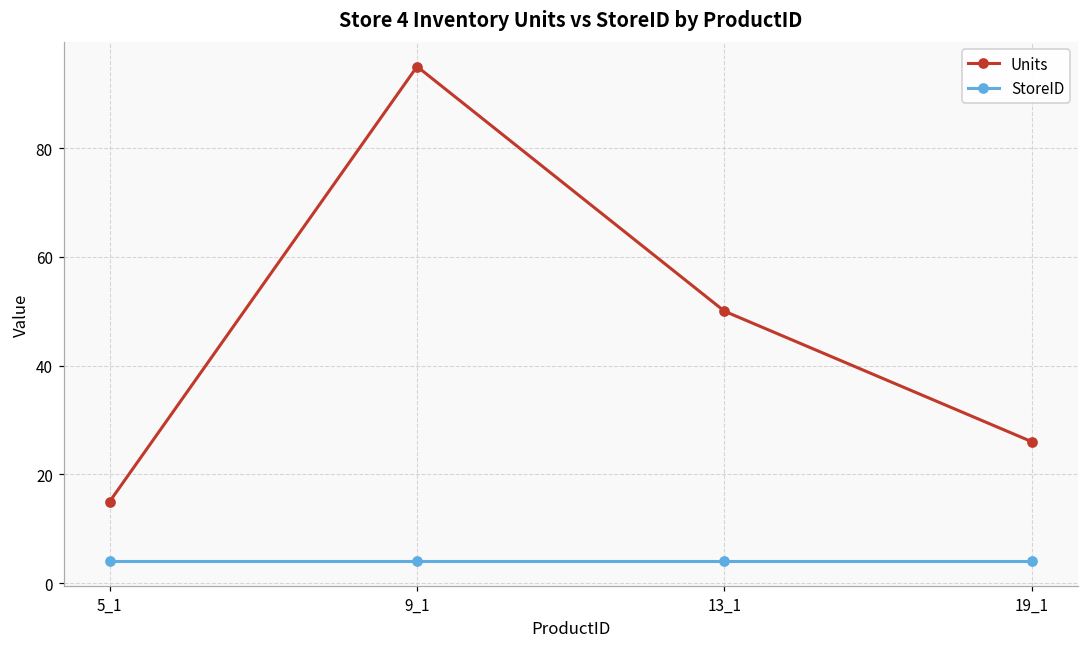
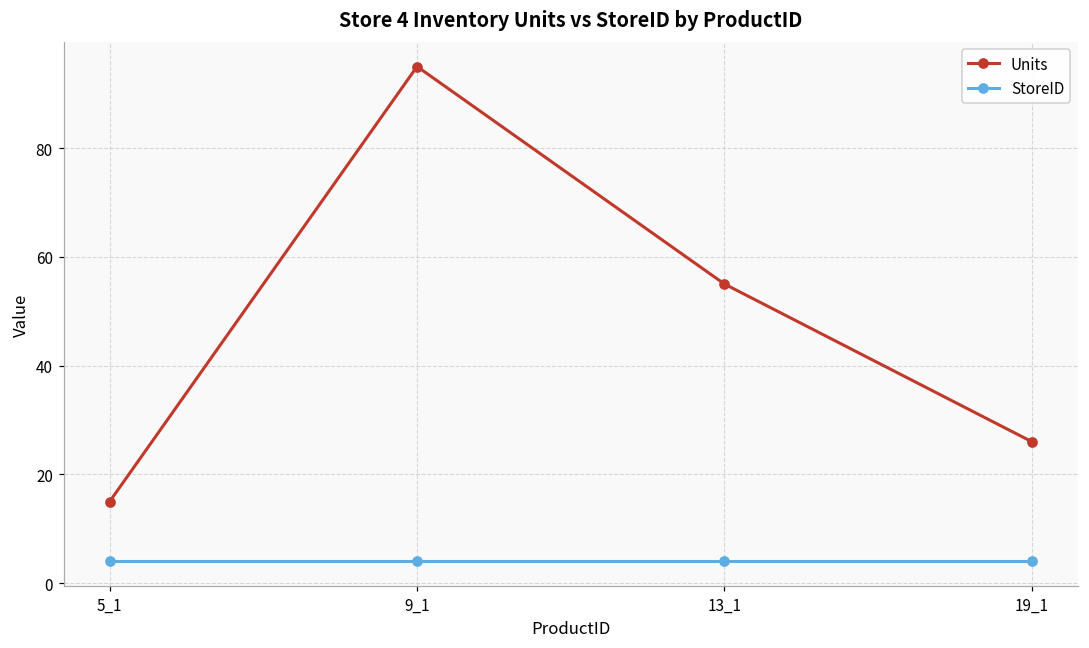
Units, 13_1: 50 -> 55
